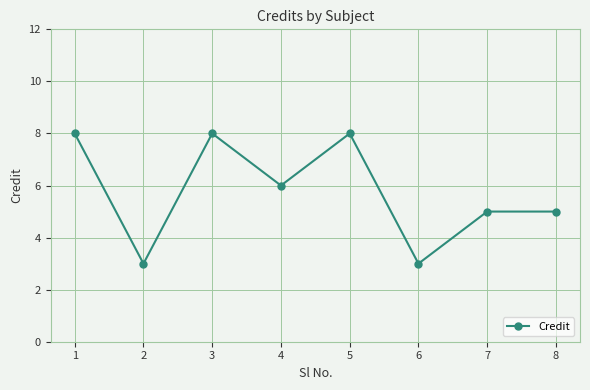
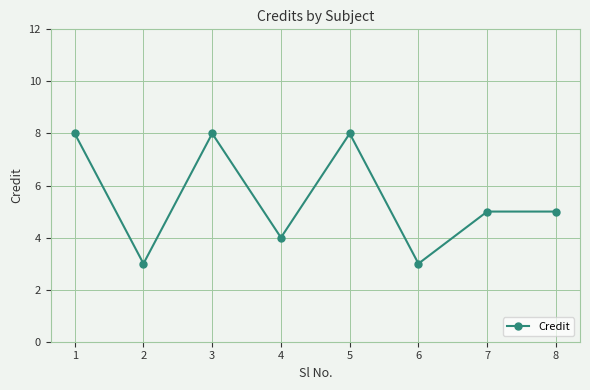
4: 6 -> 4
